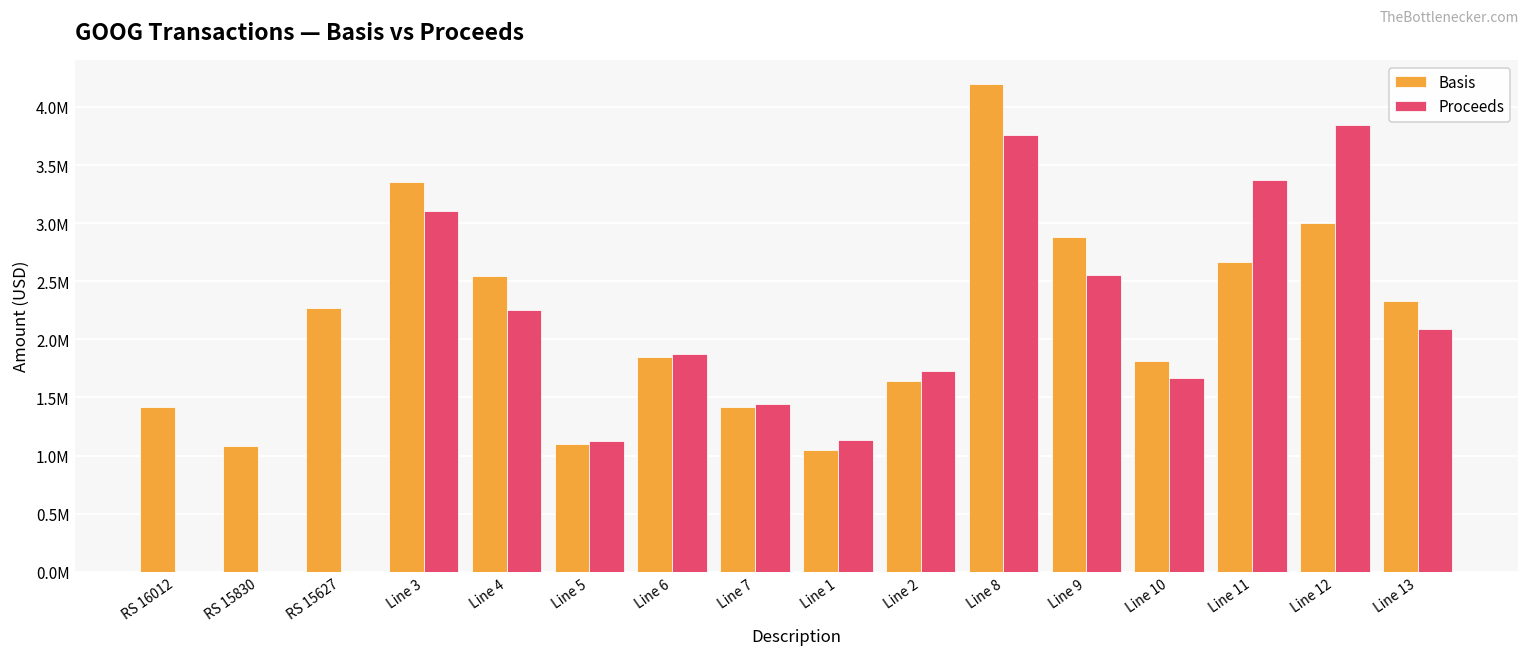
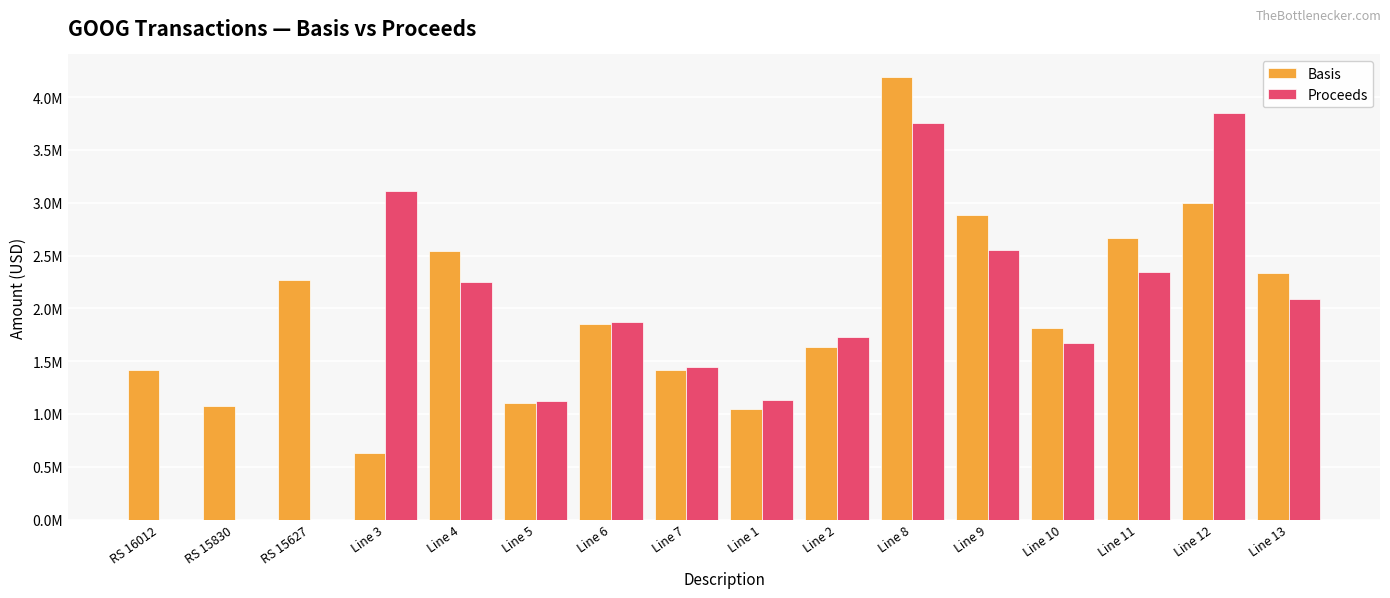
Basis, Line 3: 3350000 -> 630000
Proceeds, Line 11: 3370000 -> 2350000
